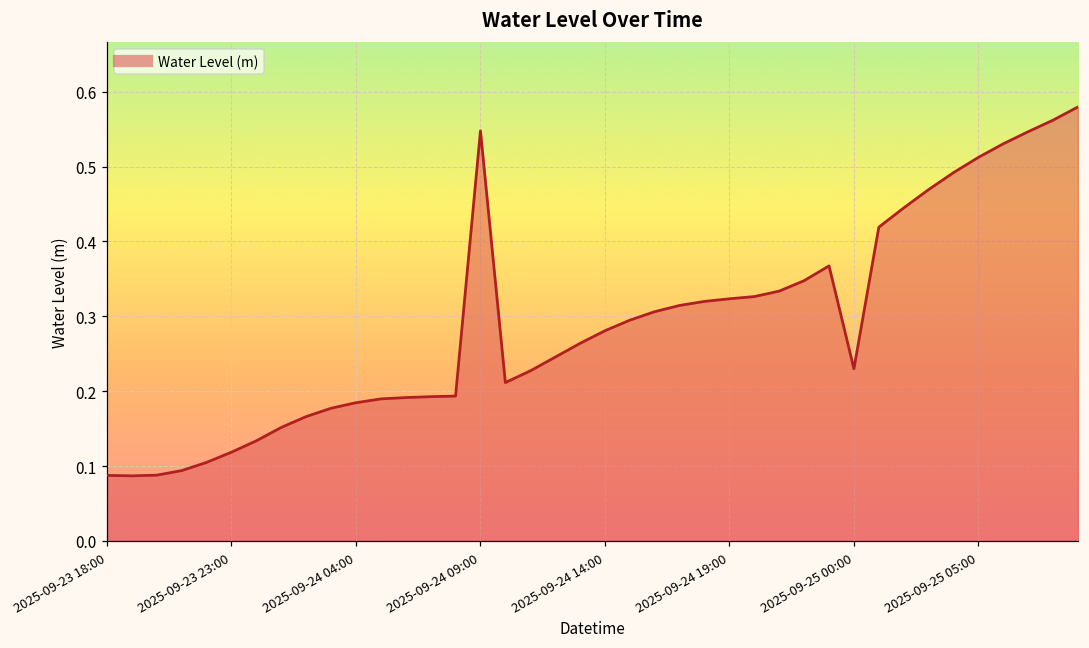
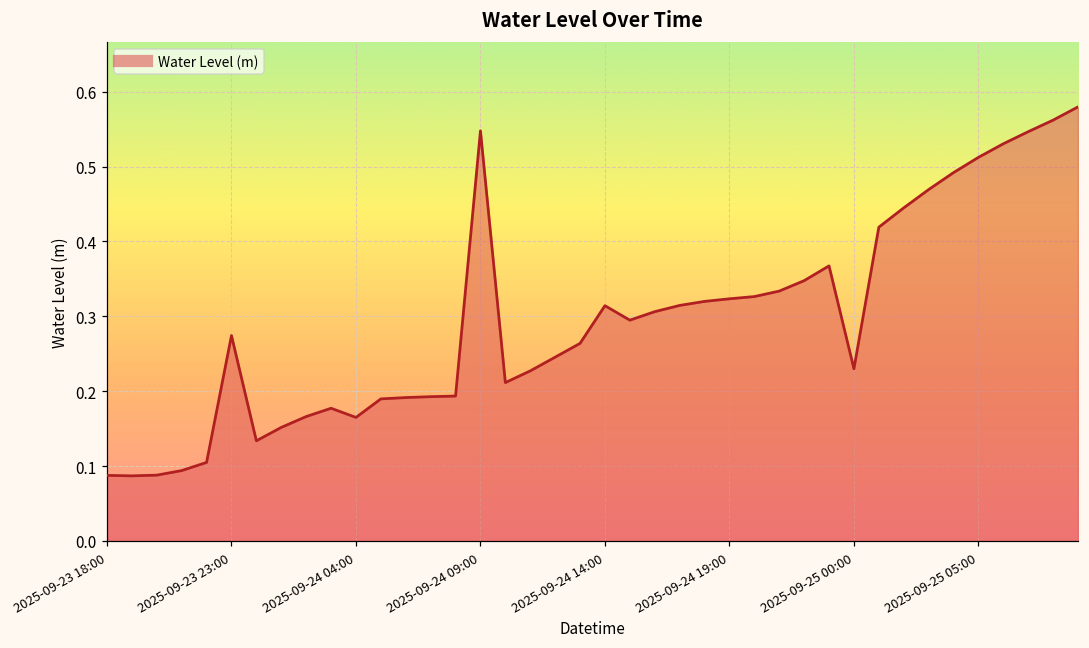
2025-09-23 23:00: 0.12 -> 0.27
2025-09-24 04:00: 0.18 -> 0.17
2025-09-24 14:00: 0.28 -> 0.31
